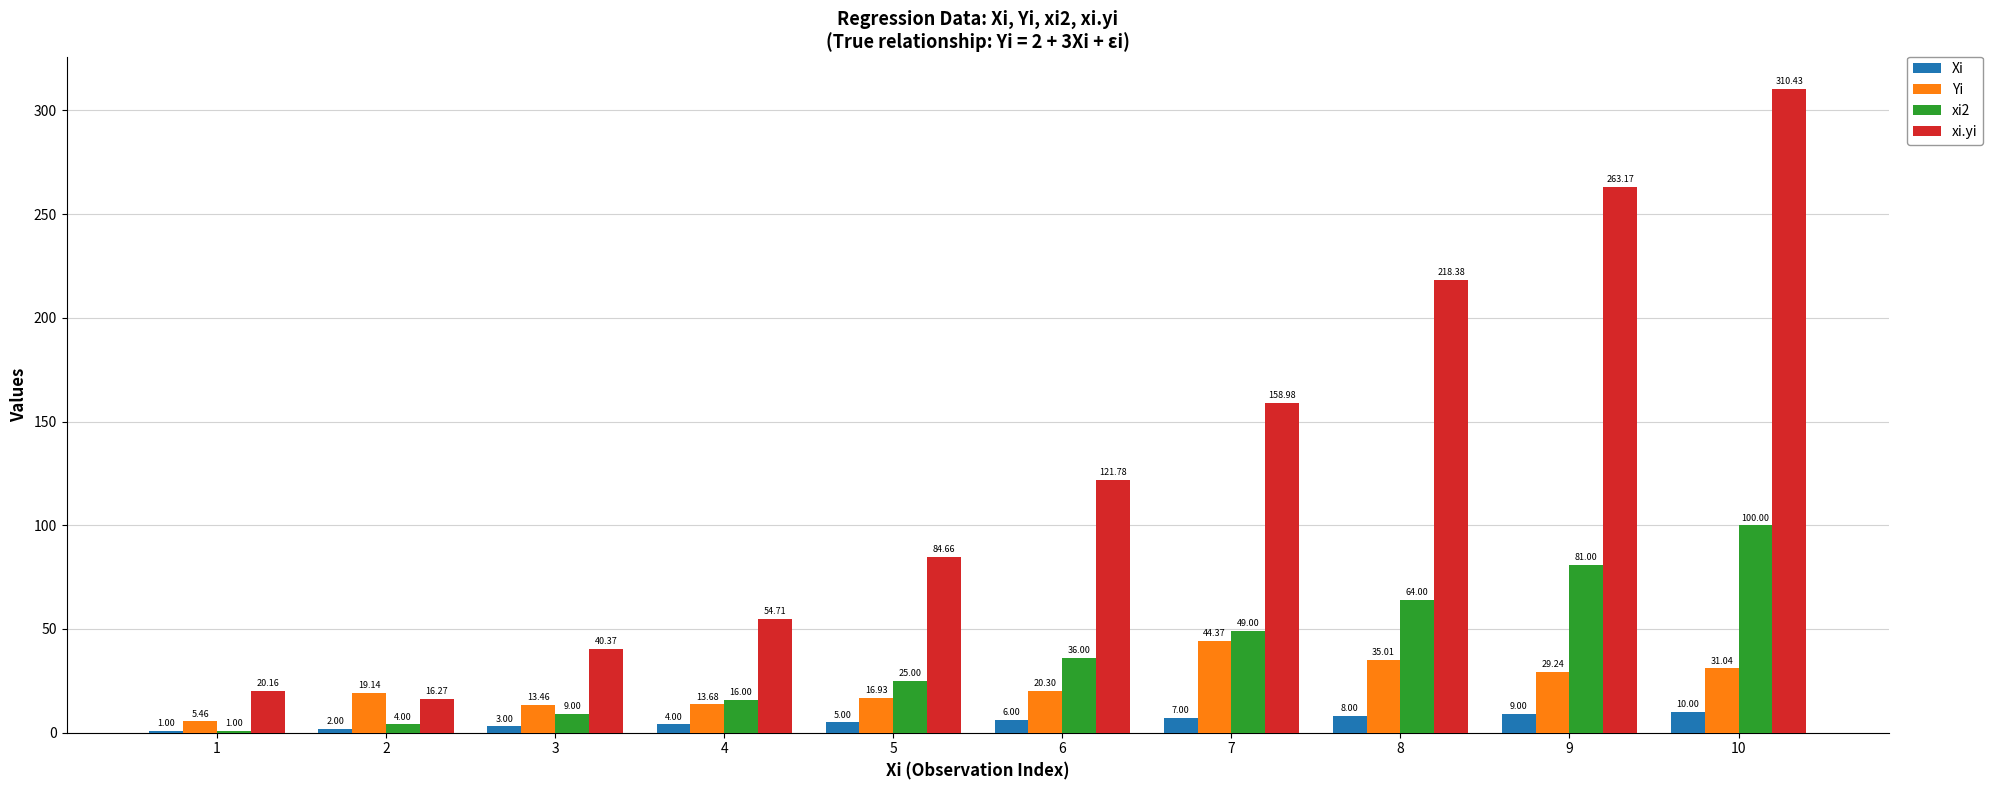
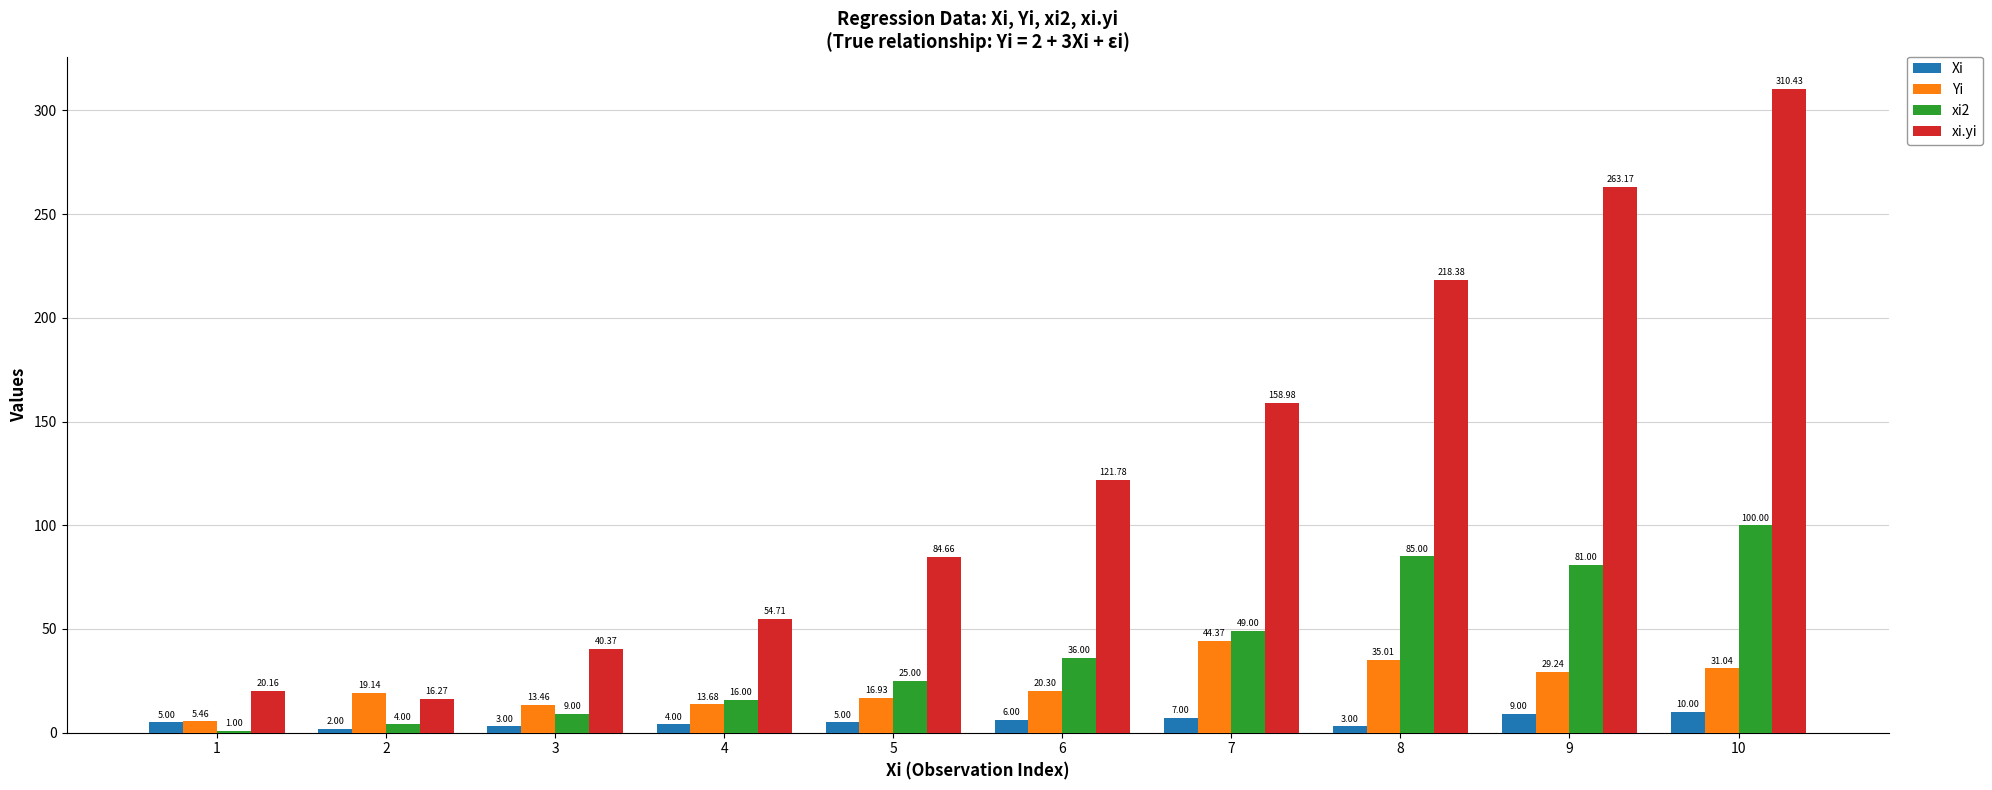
Xi, 1: 1.00 -> 5.00
Xi, 8: 8.00 -> 3.00
xi2, 8: 64.00 -> 85.00
